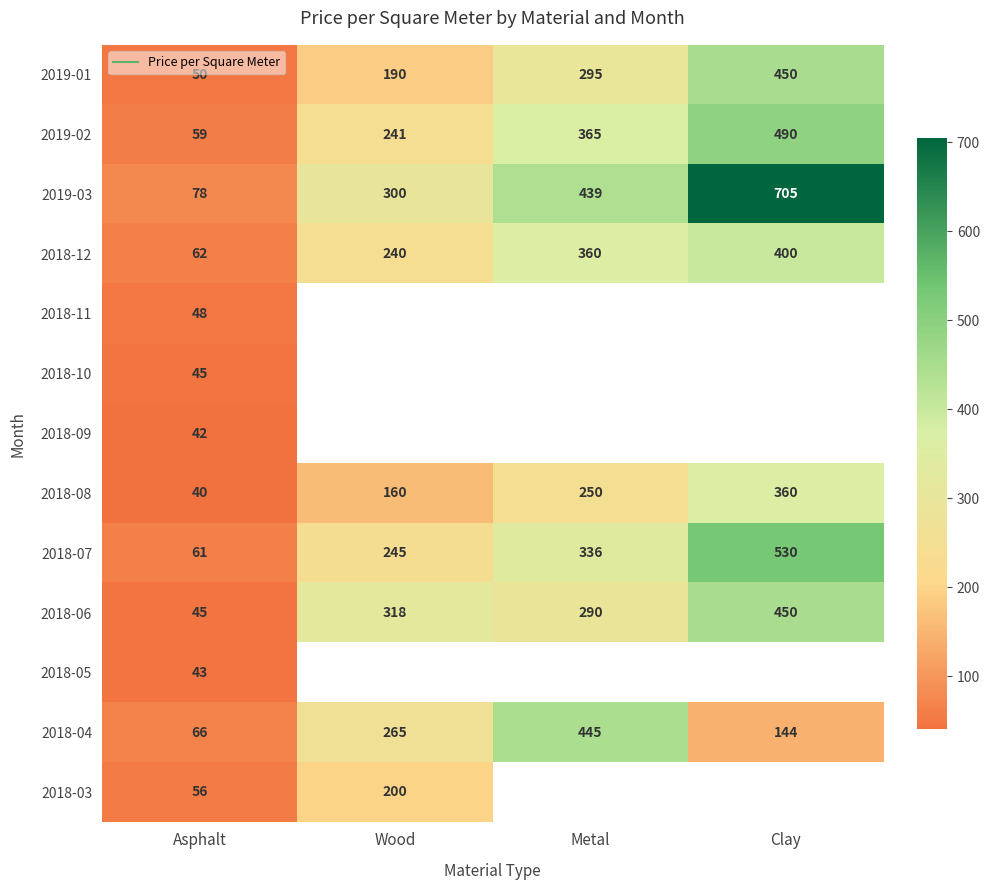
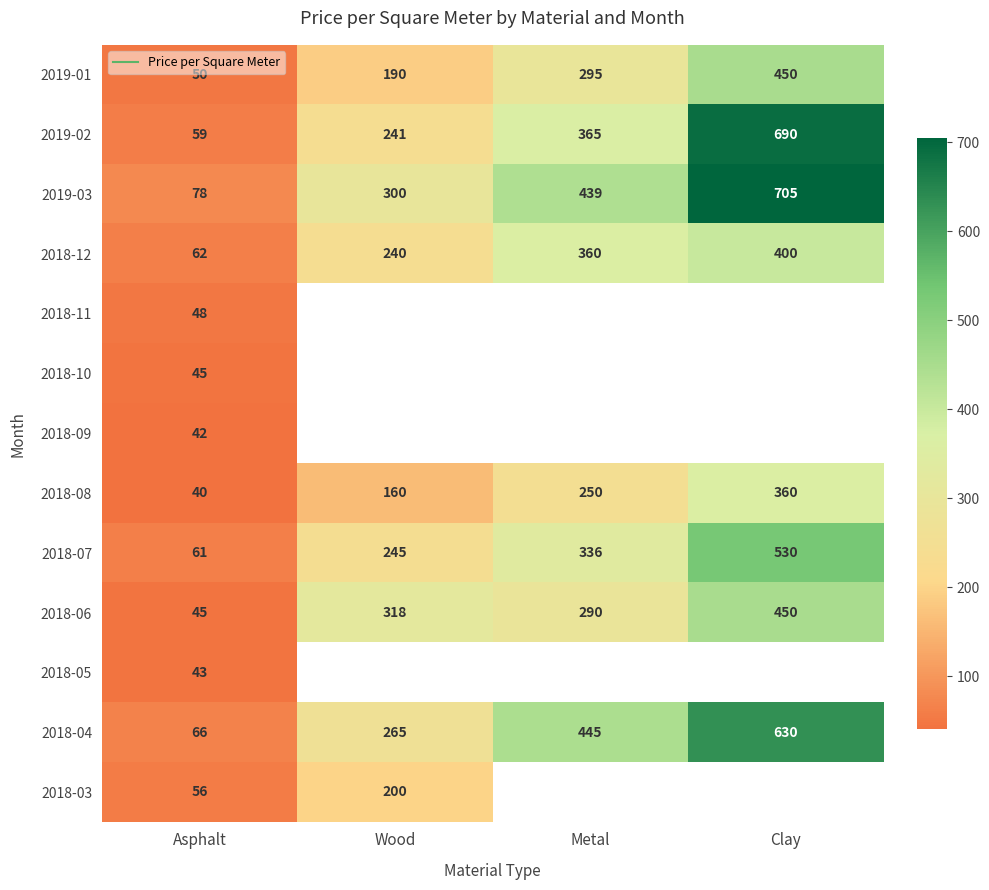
2019-02, Clay: 490 -> 690
2018-04, Clay: 144 -> 630
